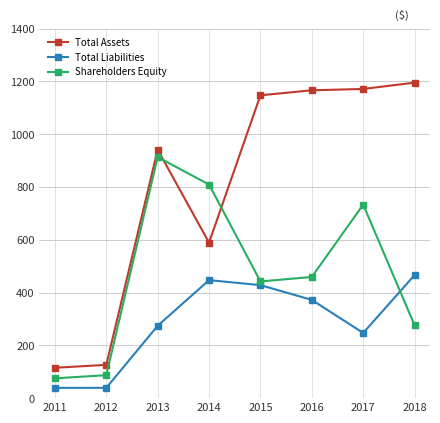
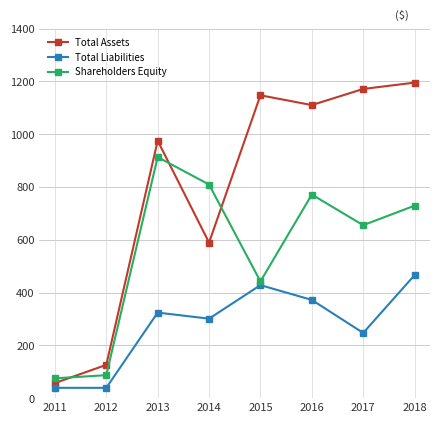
Total Assets, 2011: 120 -> 60
Total Assets, 2013: 940 -> 980
Total Liabilities, 2013: 270 -> 320
Total Liabilities, 2014: 450 -> 300
Total Assets, 2016: 1170 -> 1110
Shareholders Equity, 2016: 460 -> 770
Shareholders Equity, 2017: 730 -> 660
Shareholders Equity, 2018: 280 -> 730
